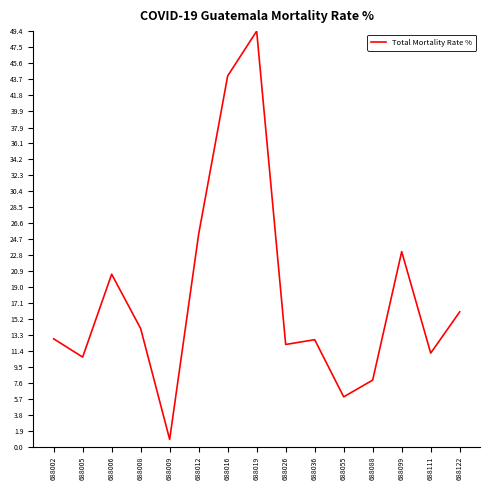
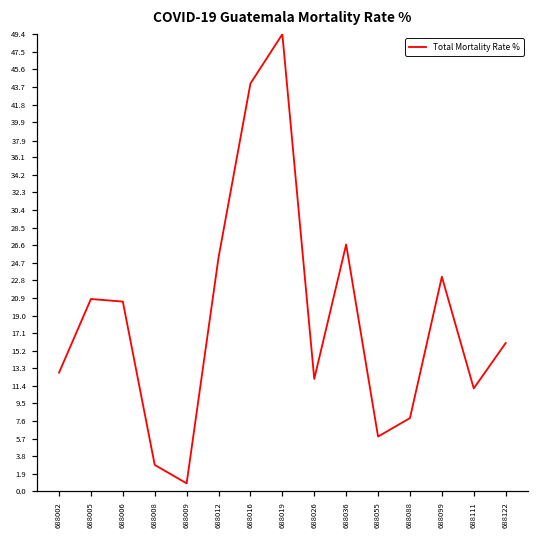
688005: 11 -> 21
688008: 14 -> 3
688036: 13 -> 27
